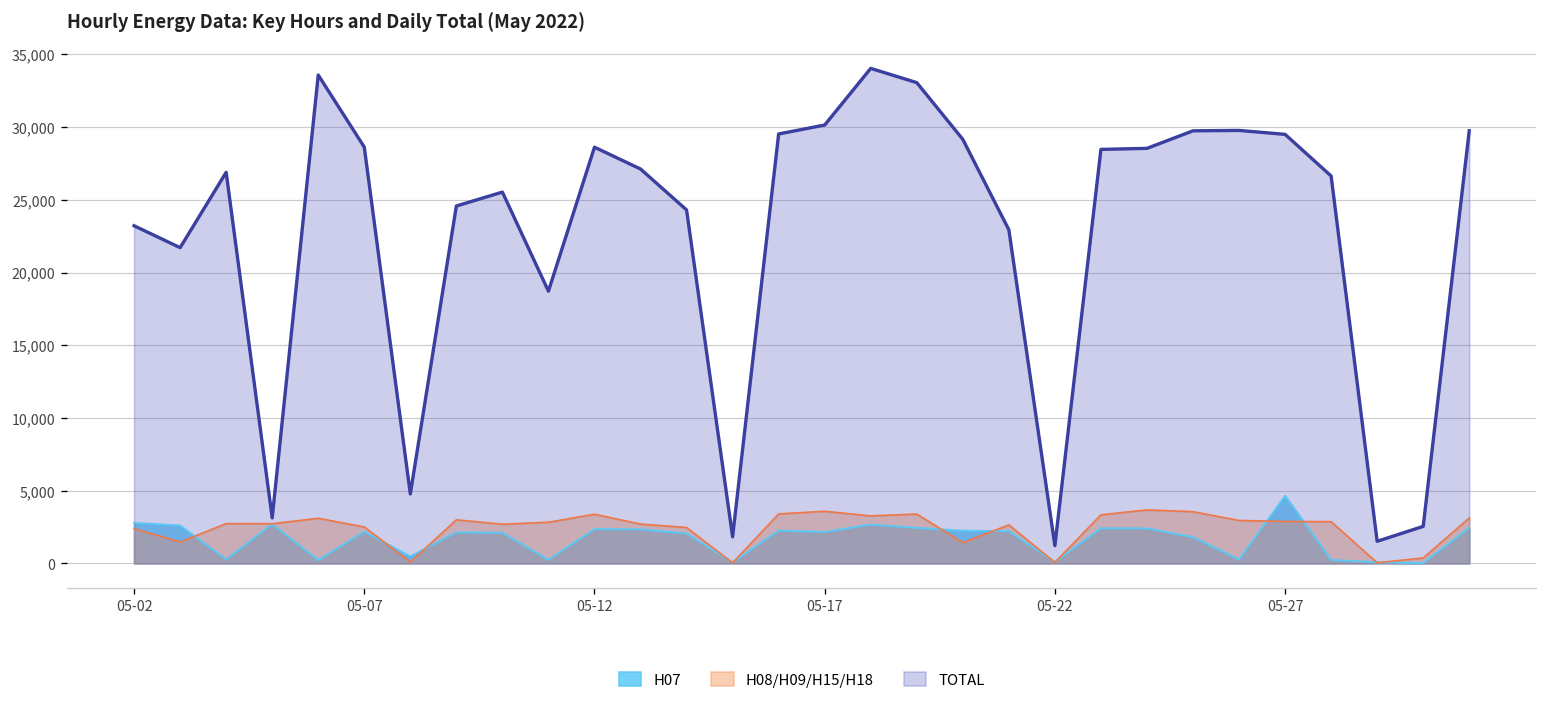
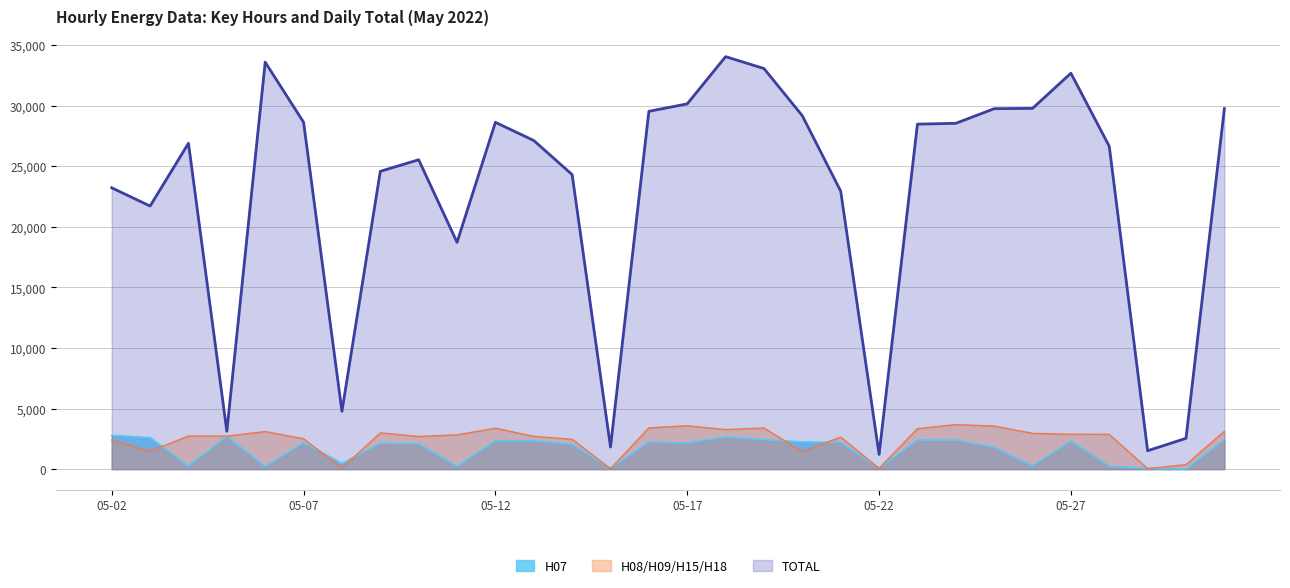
H07, 05-27: 4,600 -> 2,300
TOTAL, 05-27: 29,500 -> 32,700
